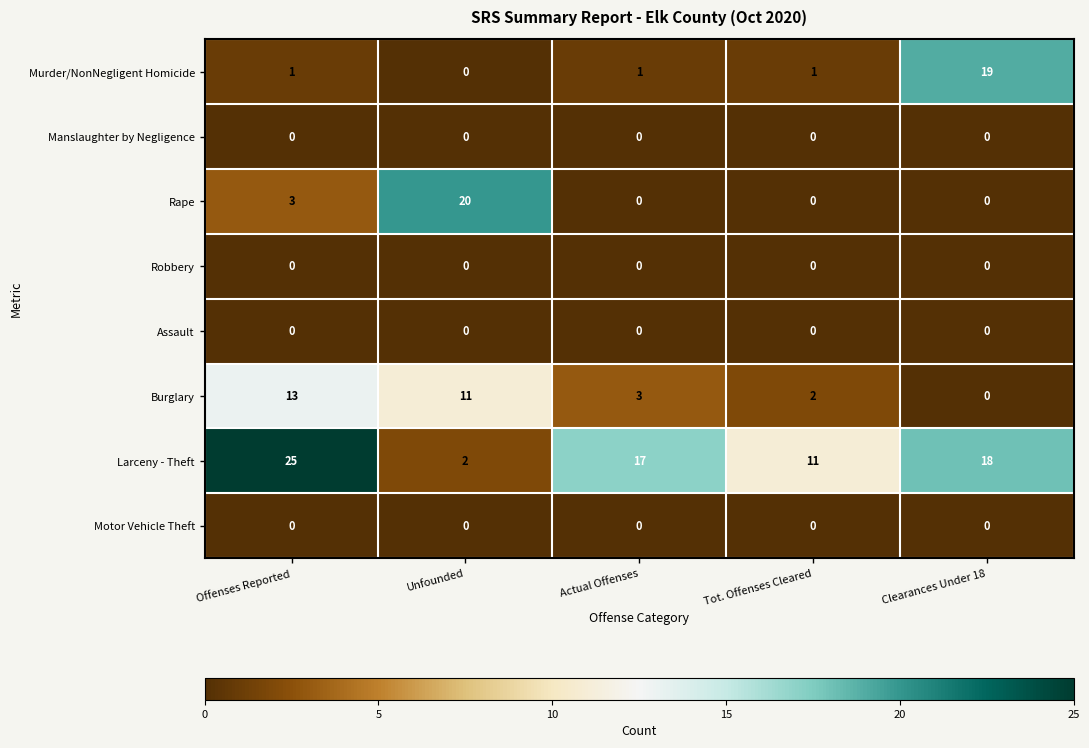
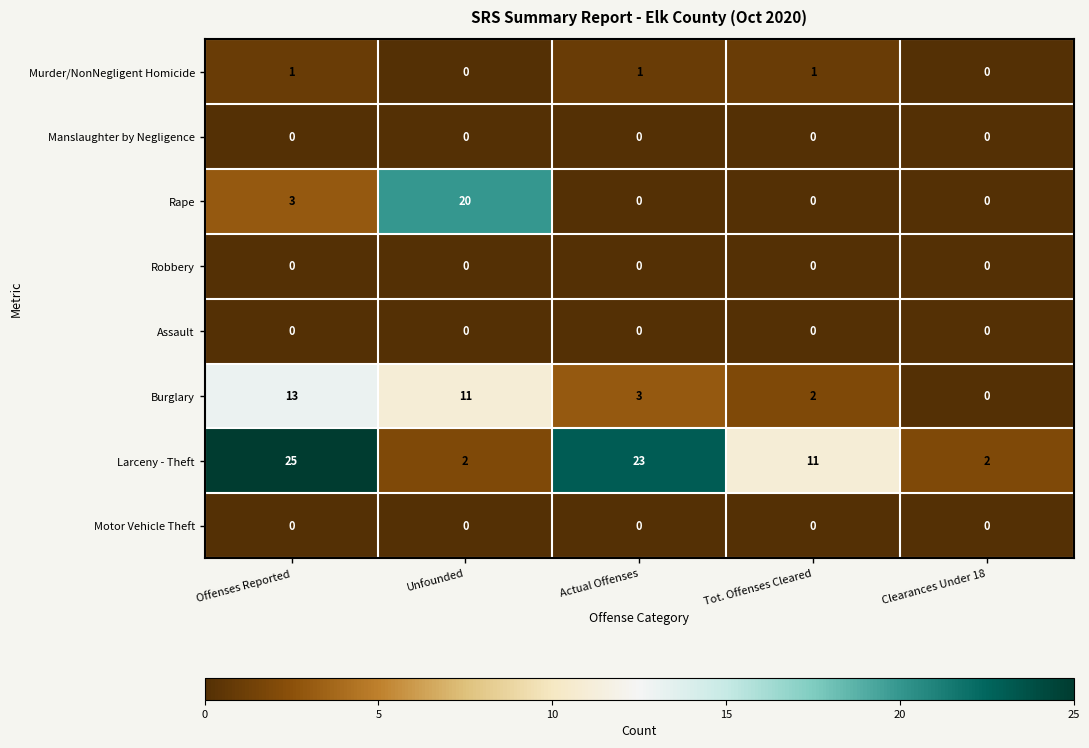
Murder/NonNegligent Homicide, Clearances Under 18: 19 -> 0
Larceny - Theft, Actual Offenses: 17 -> 23
Larceny - Theft, Clearances Under 18: 18 -> 2
